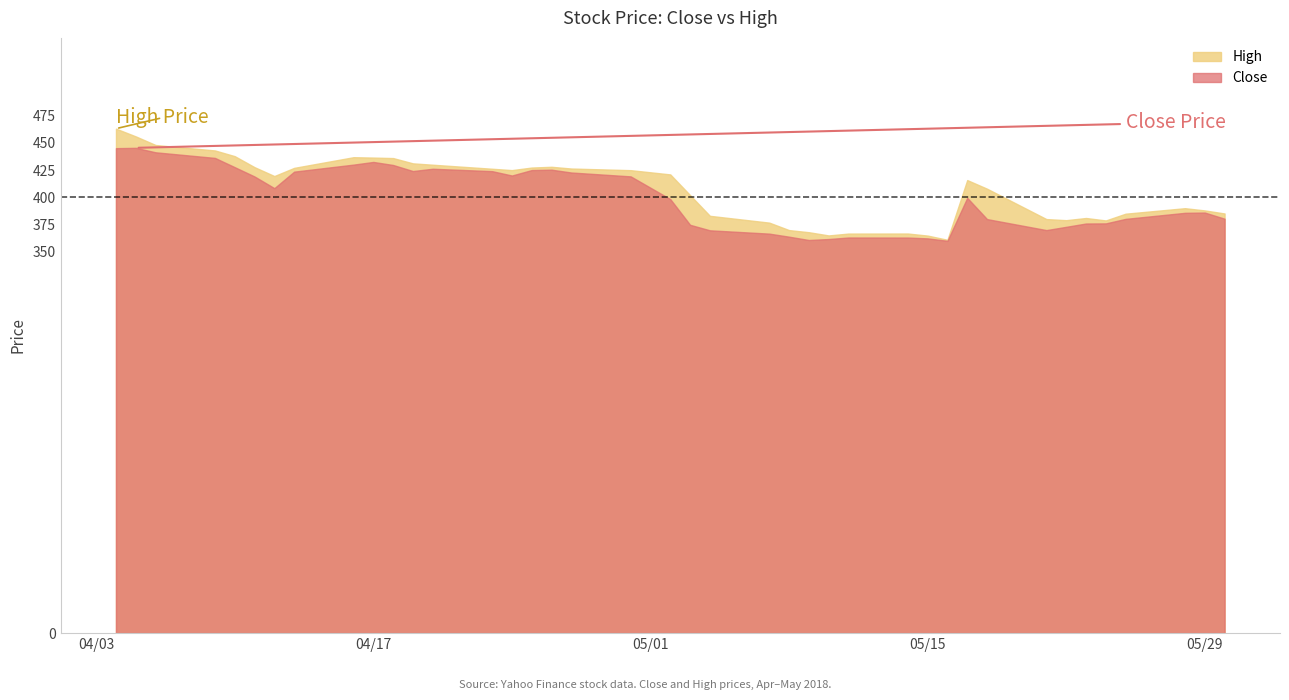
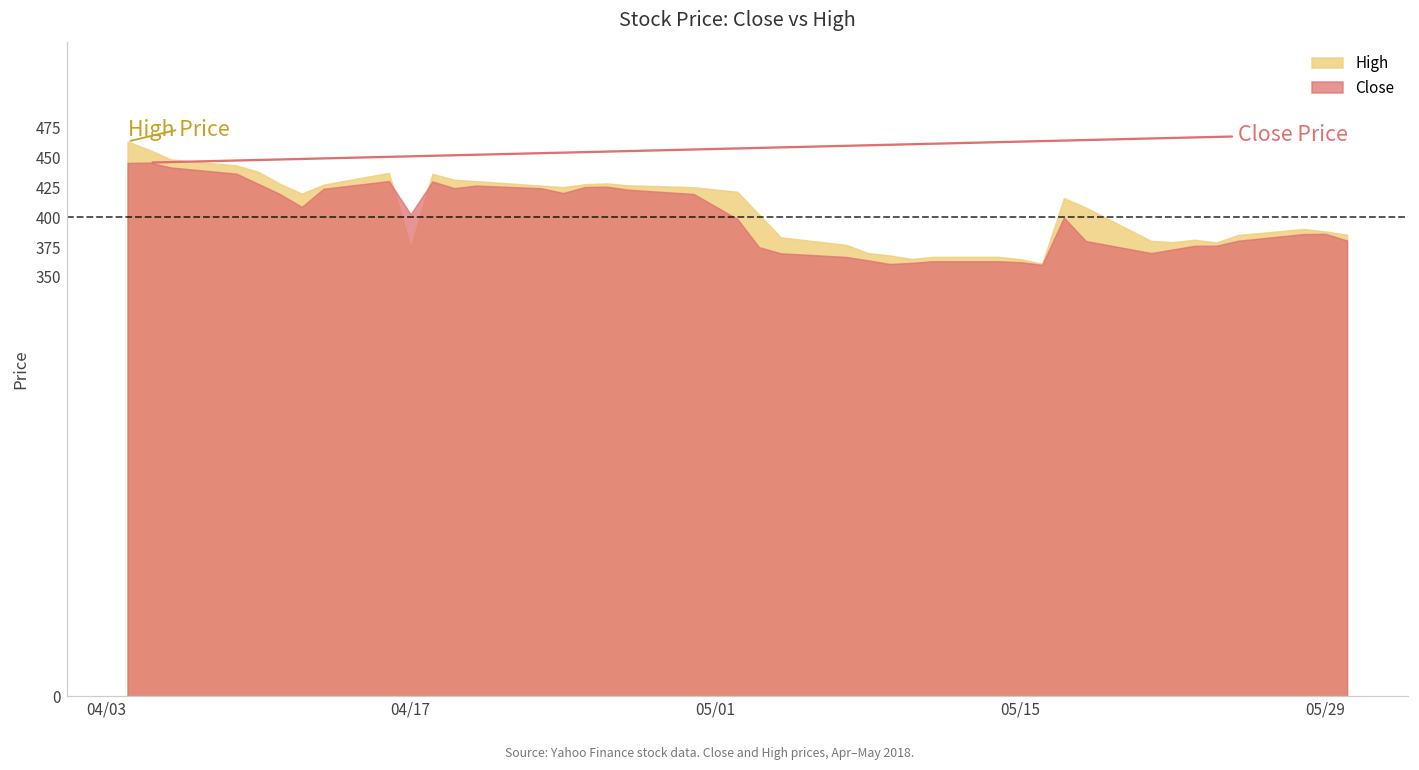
High, 04/17: 436 -> 375
Close, 04/17: 432 -> 402
